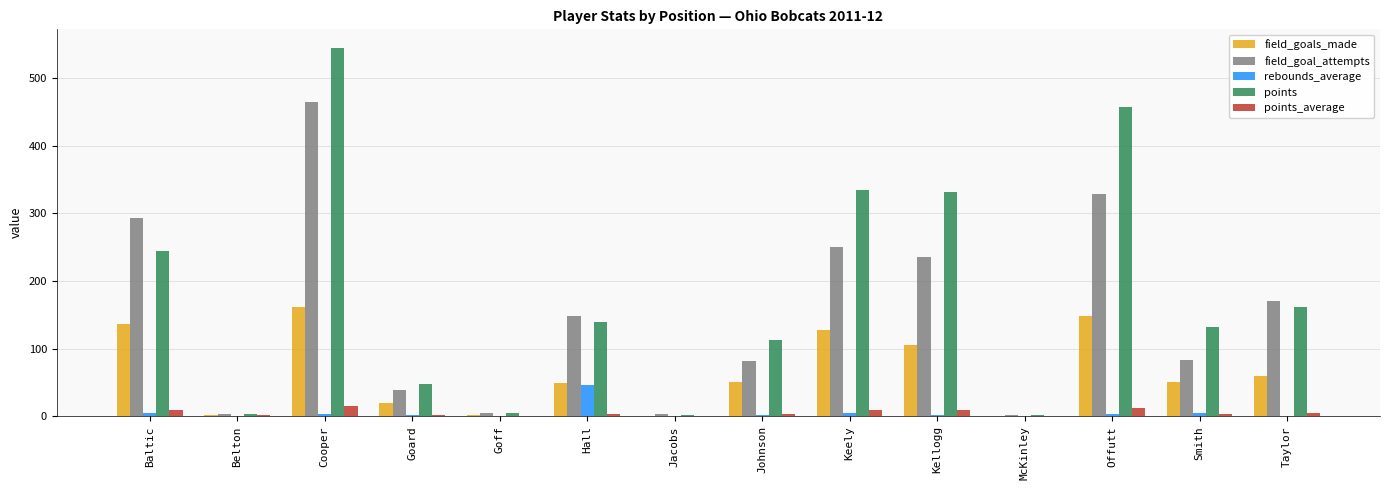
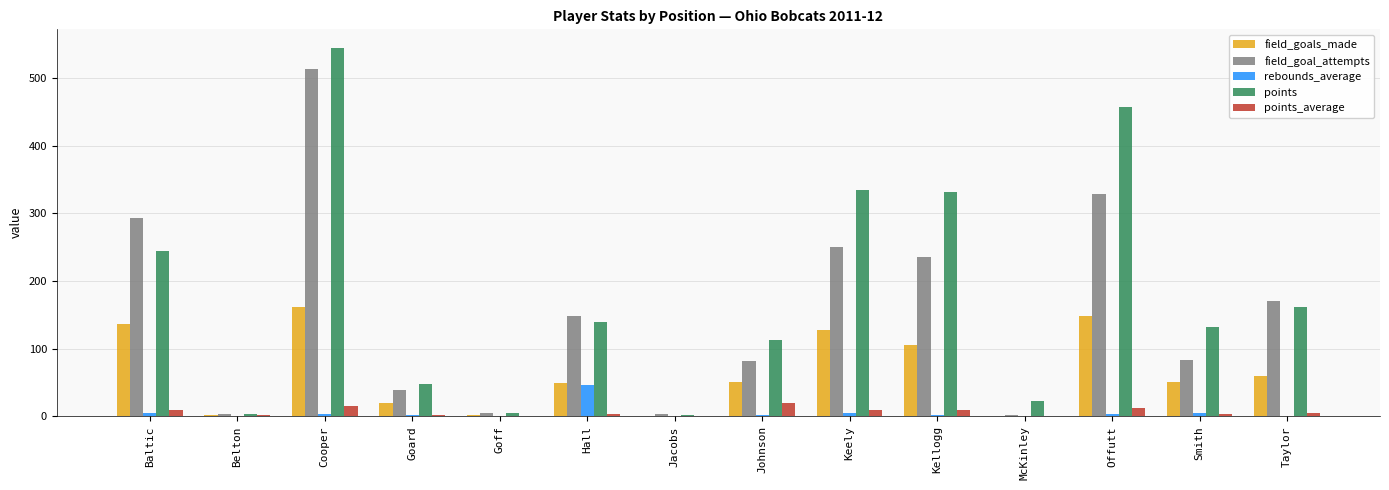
field_goal_attempts, Cooper: 470 -> 510
points_average, Johnson: 0 -> 20
points, McKinley: 0 -> 20
